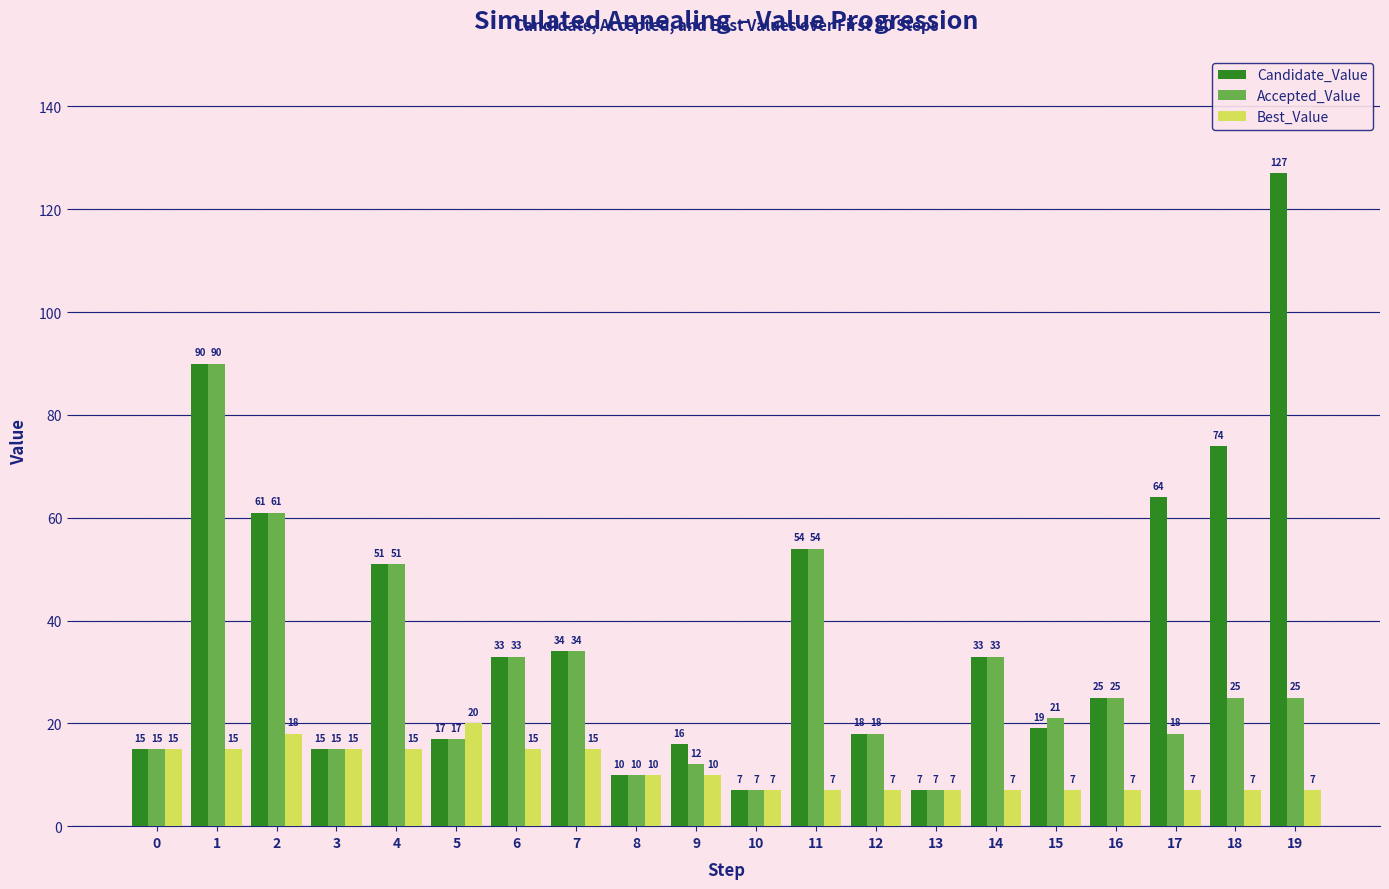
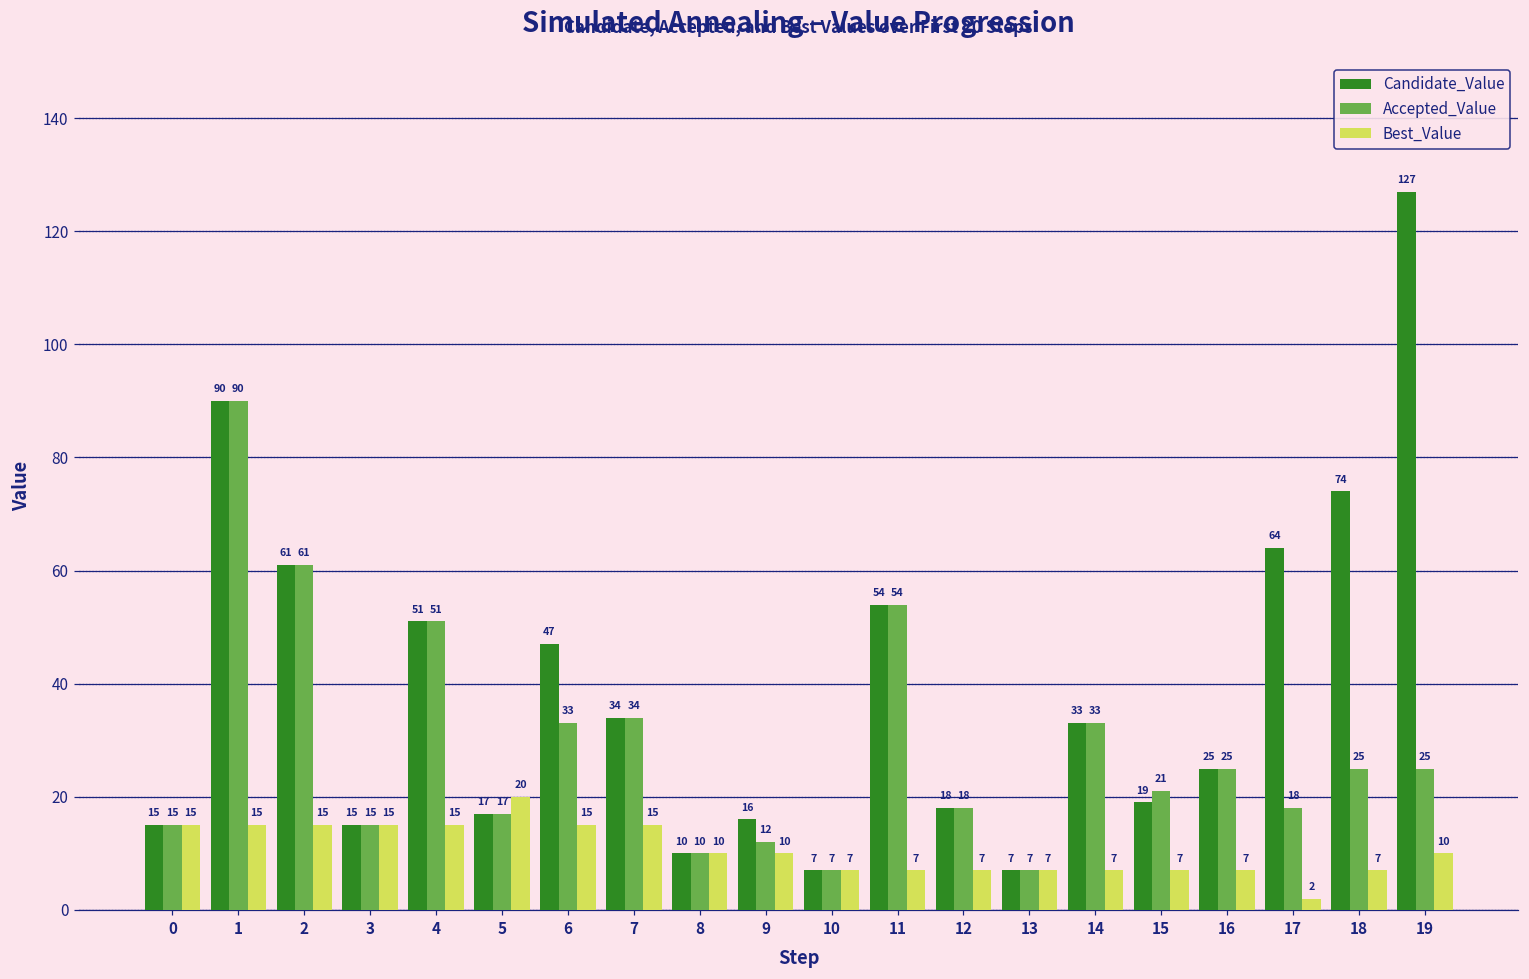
Best_Value, 2: 18 -> 15
Candidate_Value, 6: 33 -> 47
Best_Value, 17: 7 -> 2
Best_Value, 19: 7 -> 10
